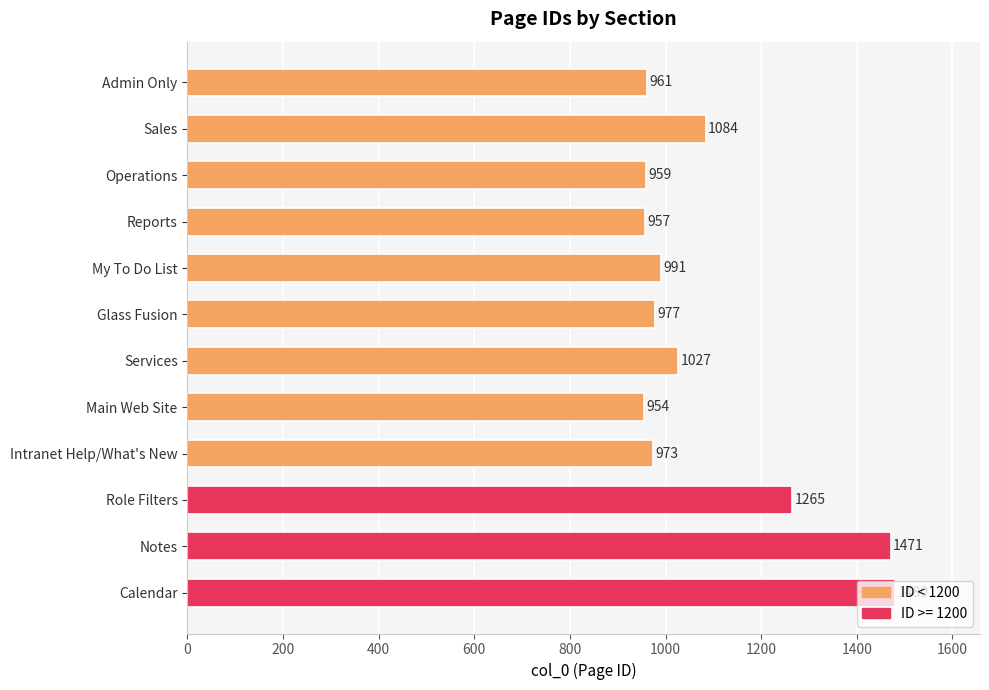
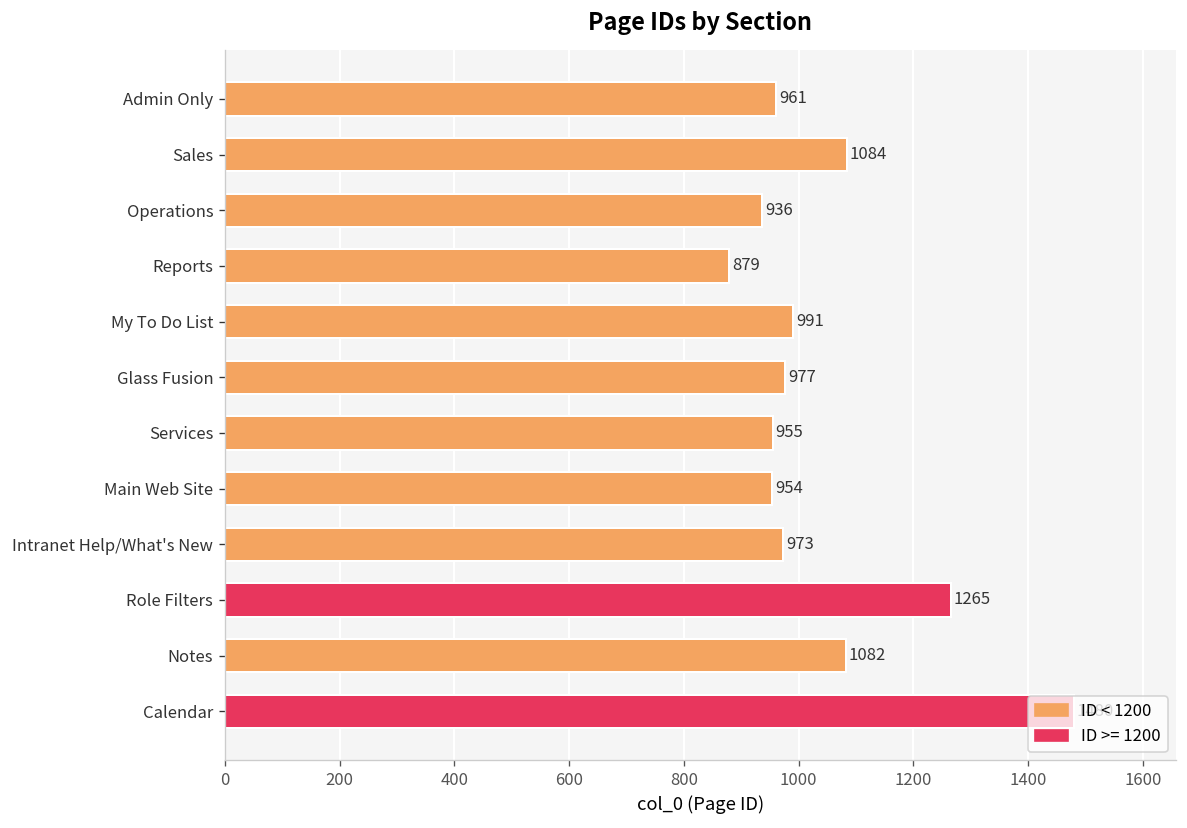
Operations: 959 -> 936
Reports: 957 -> 879
Services: 1027 -> 955
Notes: 1471 -> 1082
